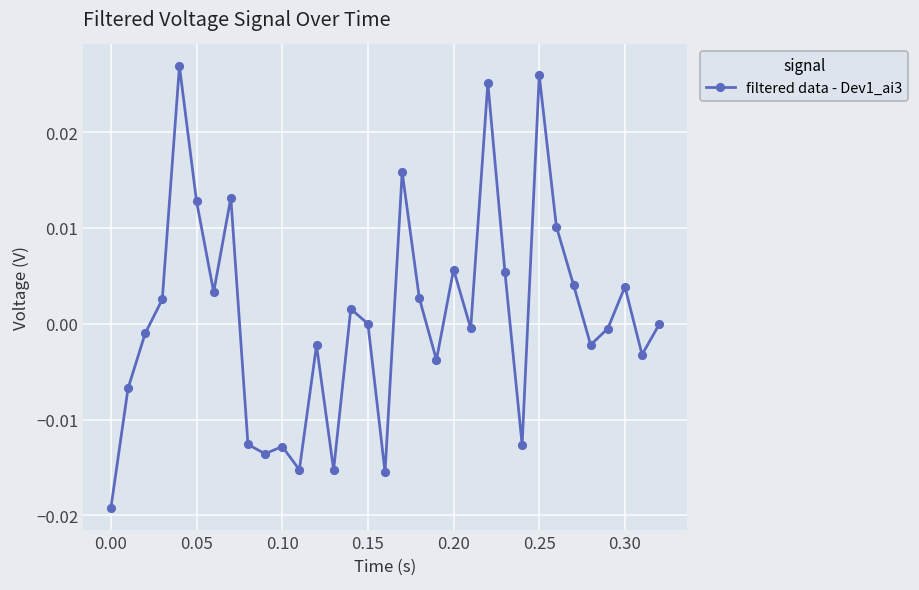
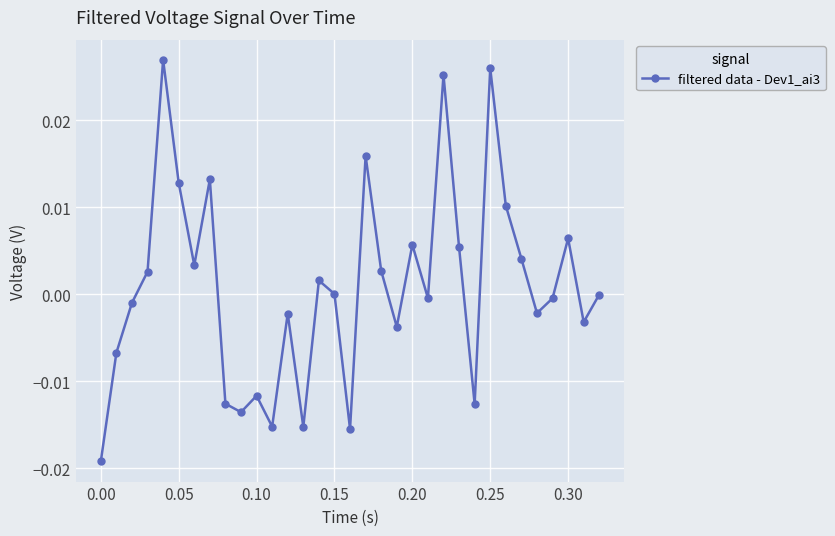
0.10: -0.013 -> -0.012
0.30: 0.004 -> 0.006
